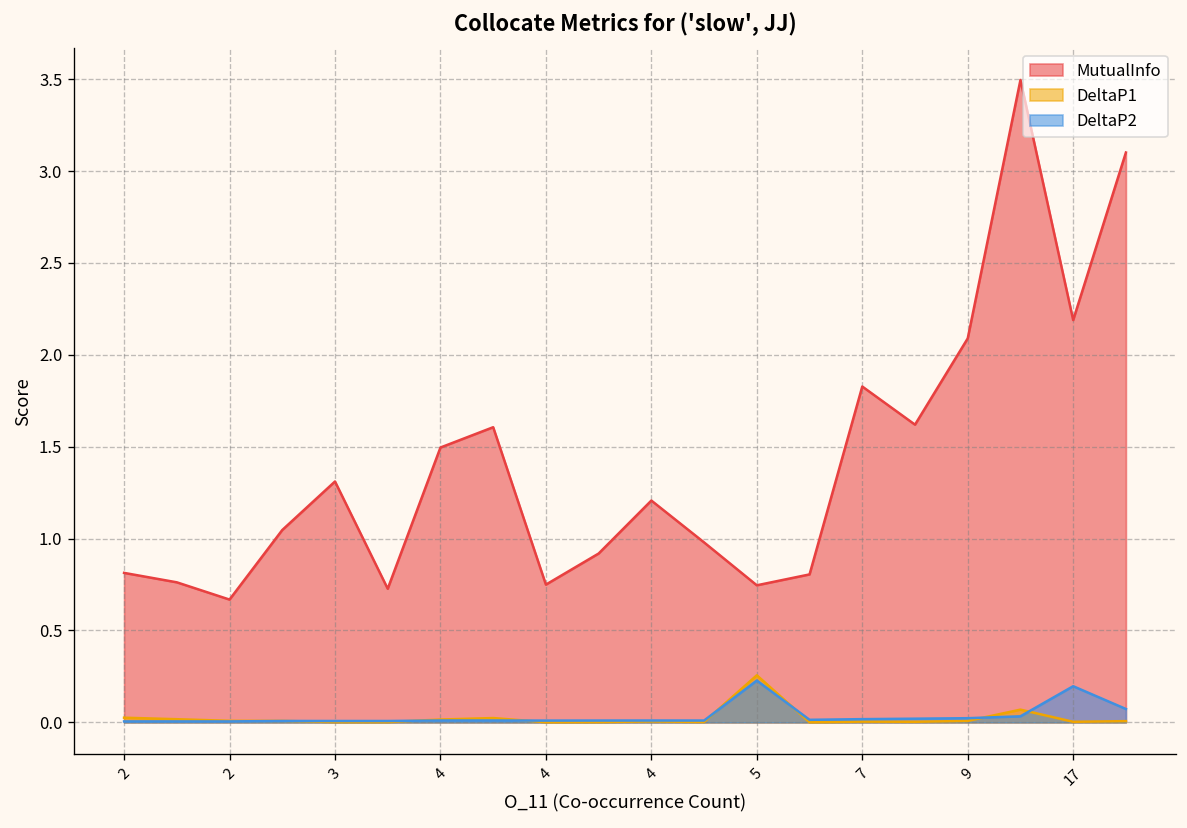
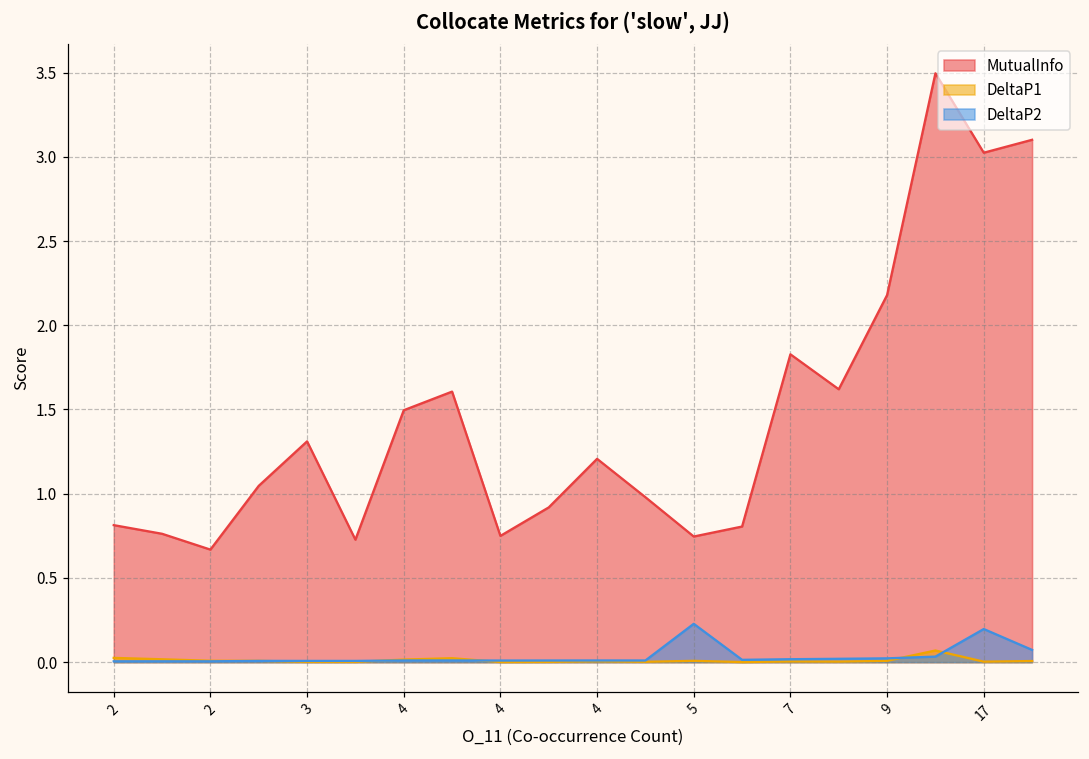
DeltaP1, 5: 0.26 -> 0.01
MutualInfo, 9: 2.09 -> 2.18
MutualInfo, 17: 2.19 -> 3.02
